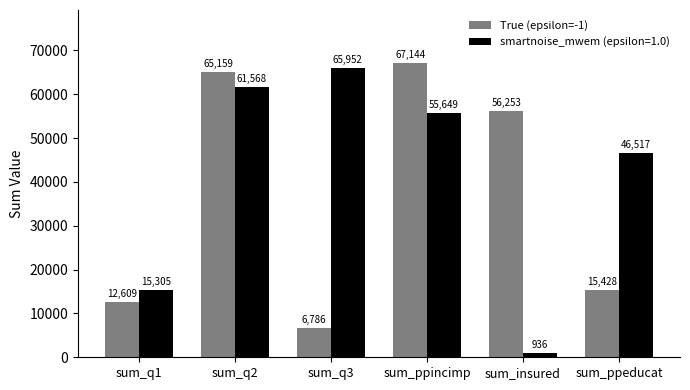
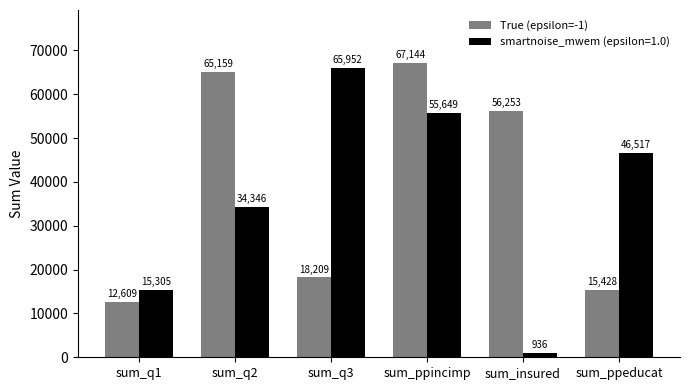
smartnoise_mwem (epsilon=1.0), sum_q2: 61,568 -> 34,346
True (epsilon=-1), sum_q3: 6,786 -> 18,209
